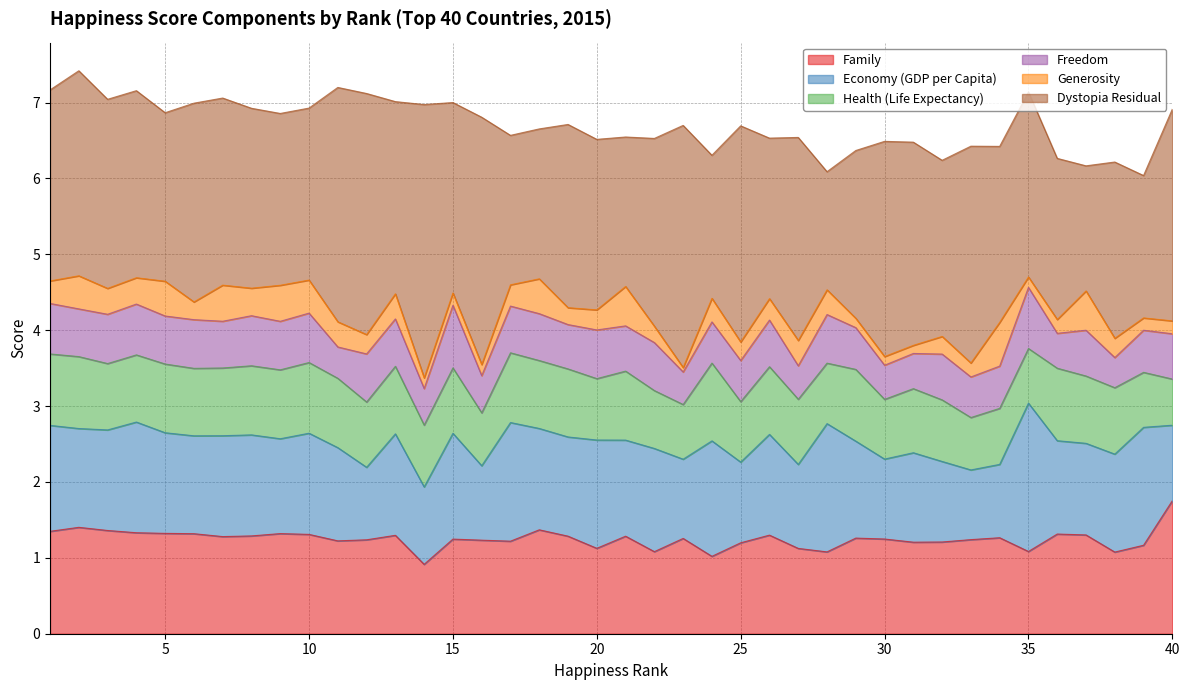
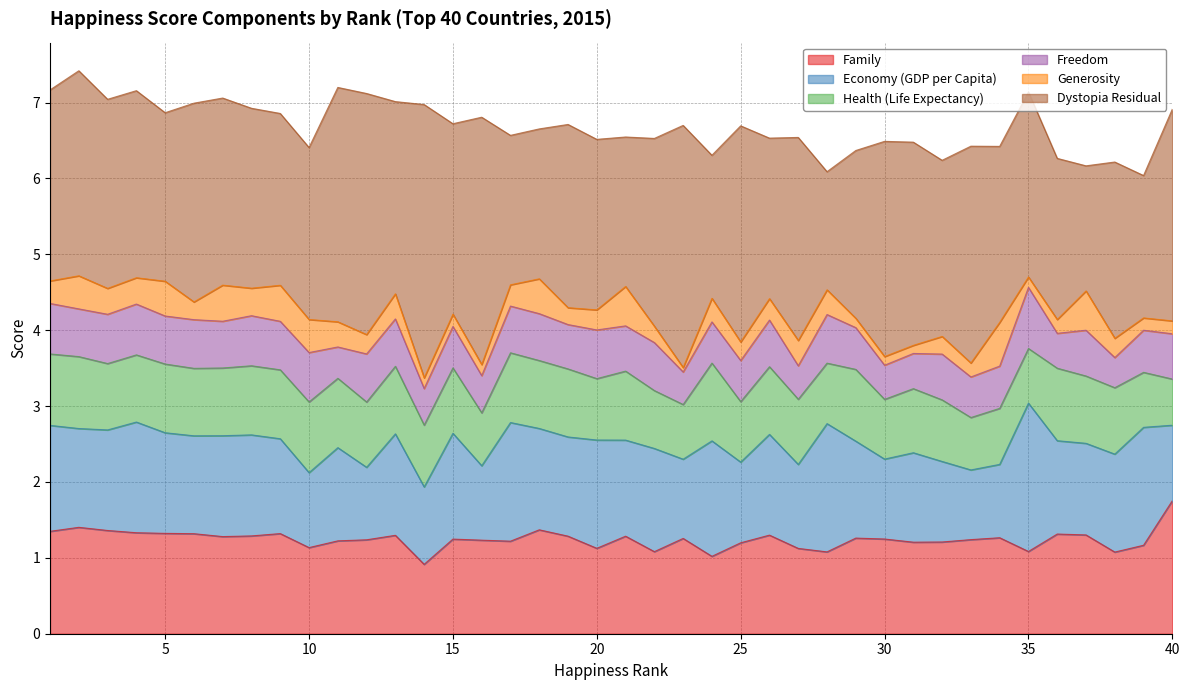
Family, 10: 1.3 -> 1.1
Economy (GDP per Capita), 10: 1.3 -> 1.0
Freedom, 15: 0.8 -> 0.5
